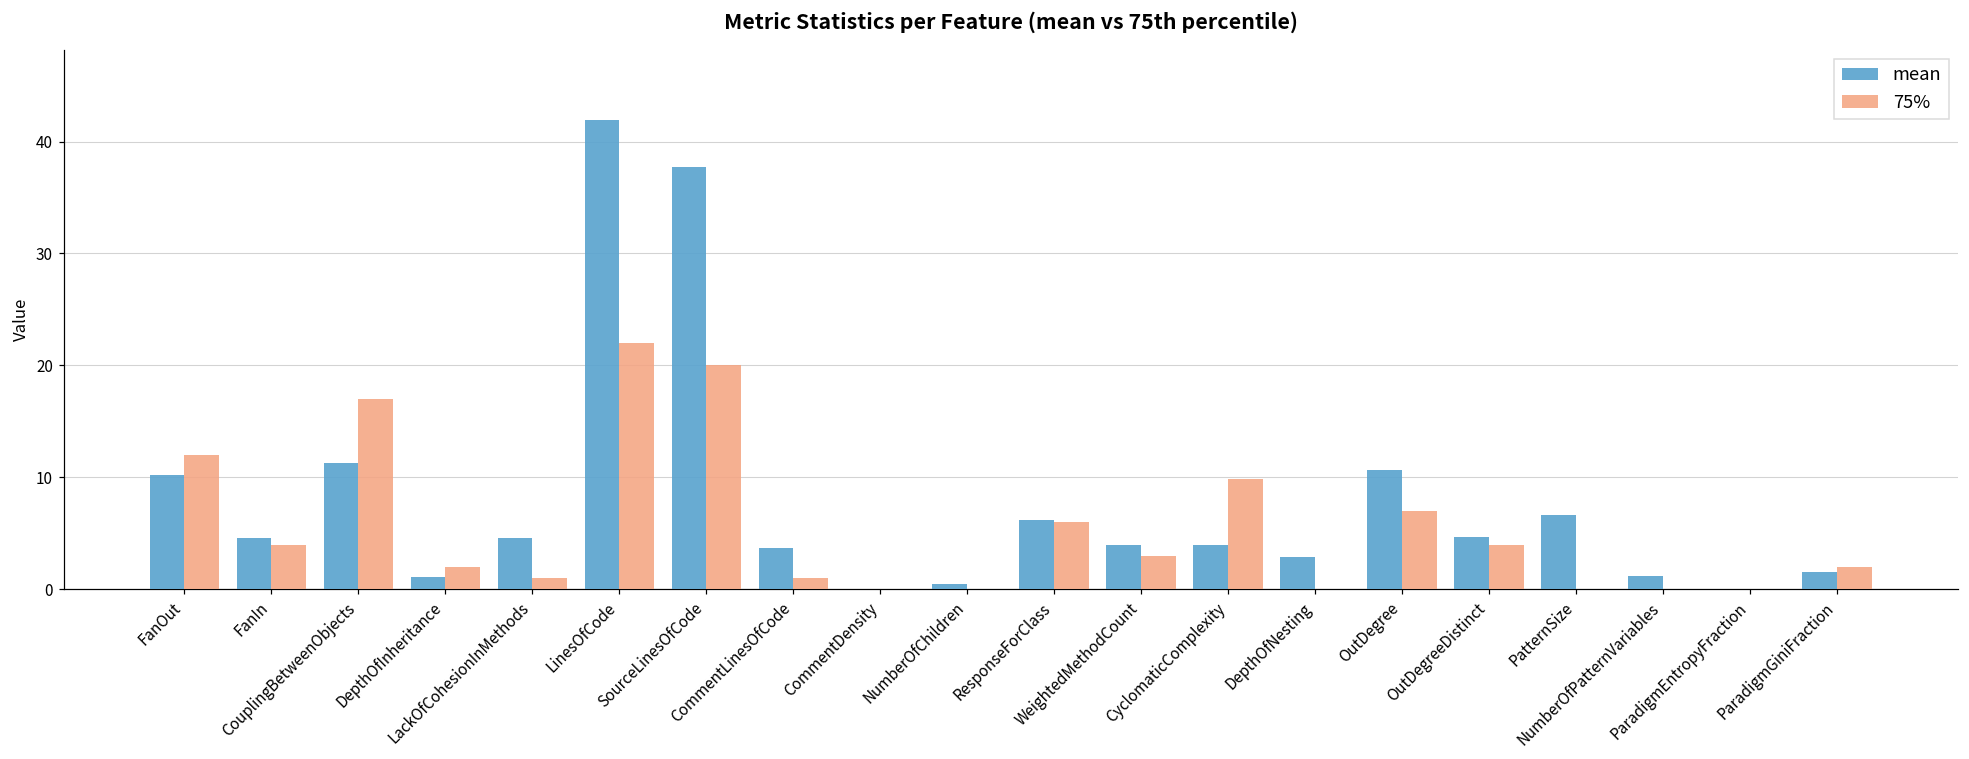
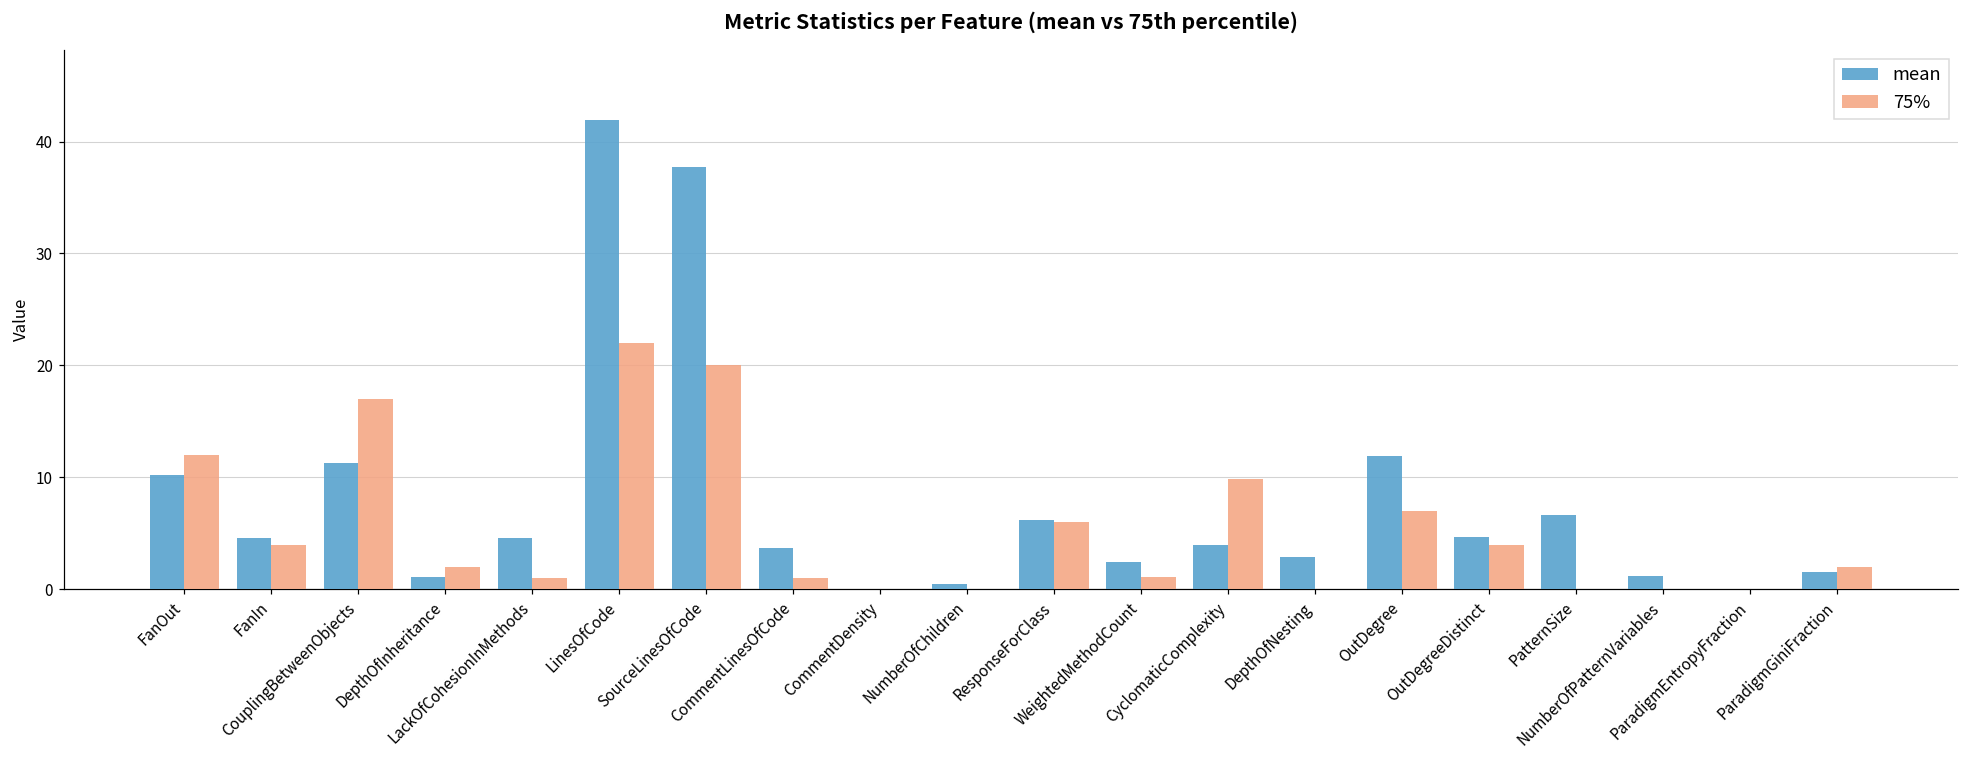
mean, WeightedMethodCount: 3.9 -> 2.5
75%, WeightedMethodCount: 3.0 -> 1.1
mean, OutDegree: 10.6 -> 11.9
